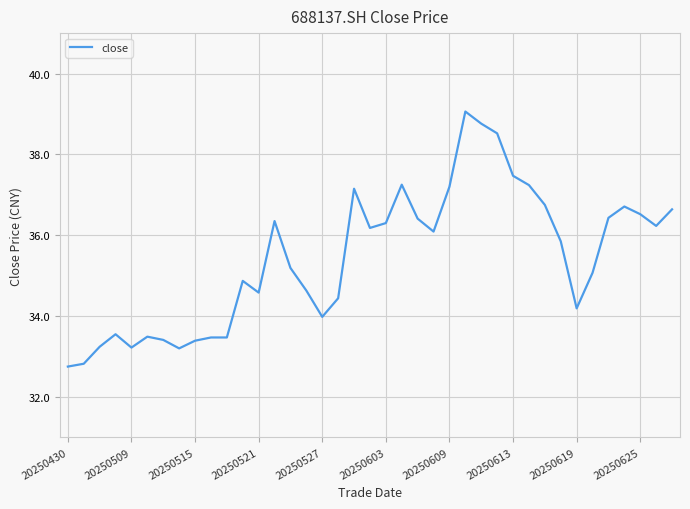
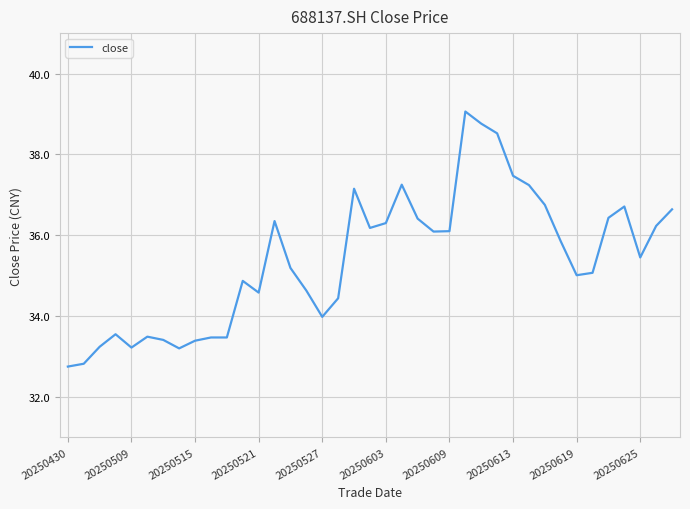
20250609: 37.2 -> 36.1
20250619: 34.2 -> 35.0
20250625: 36.5 -> 35.5
